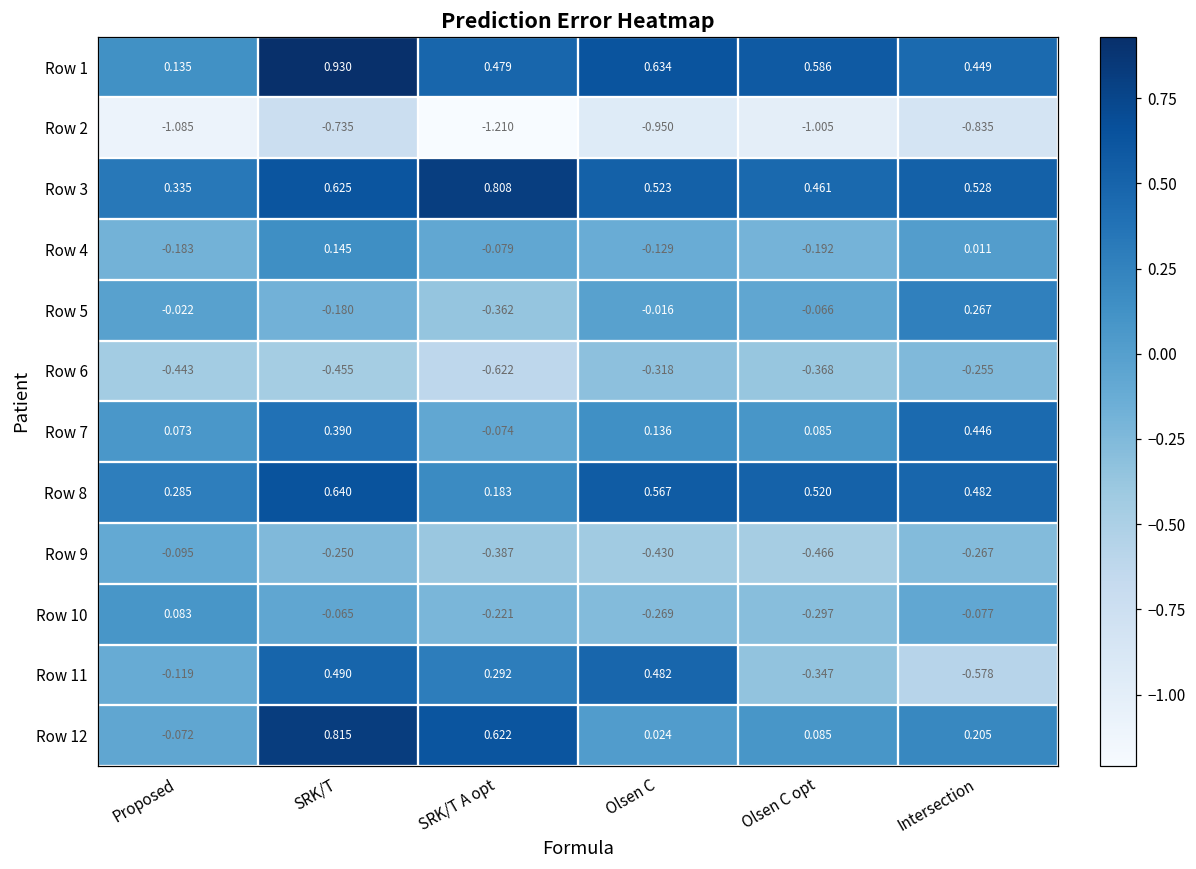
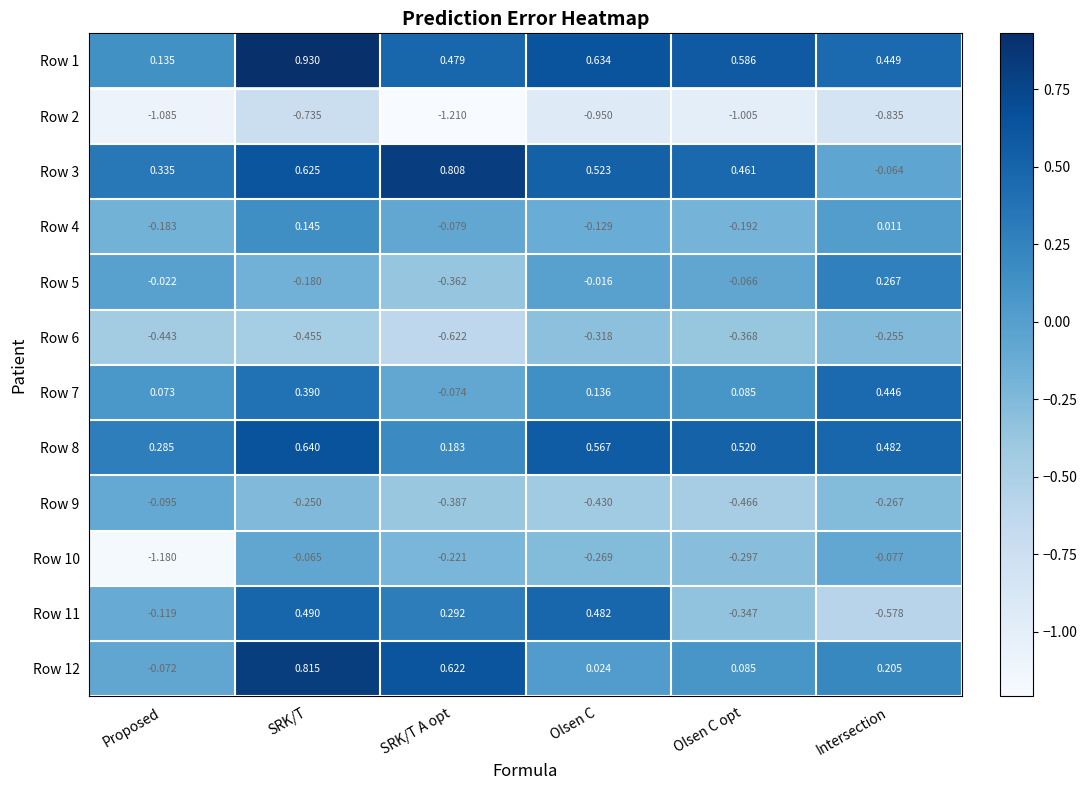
Row 3, Intersection: 0.528 -> -0.064
Row 10, Proposed: 0.083 -> -1.180
